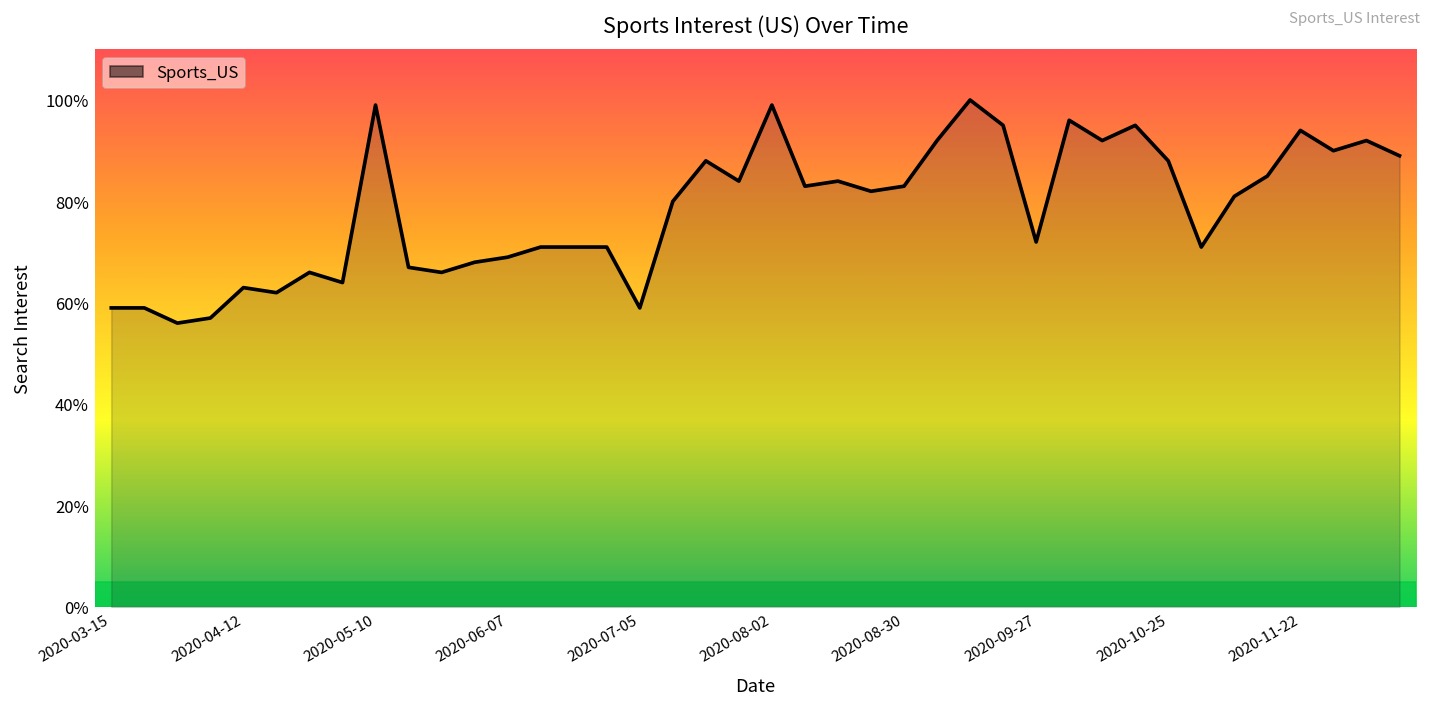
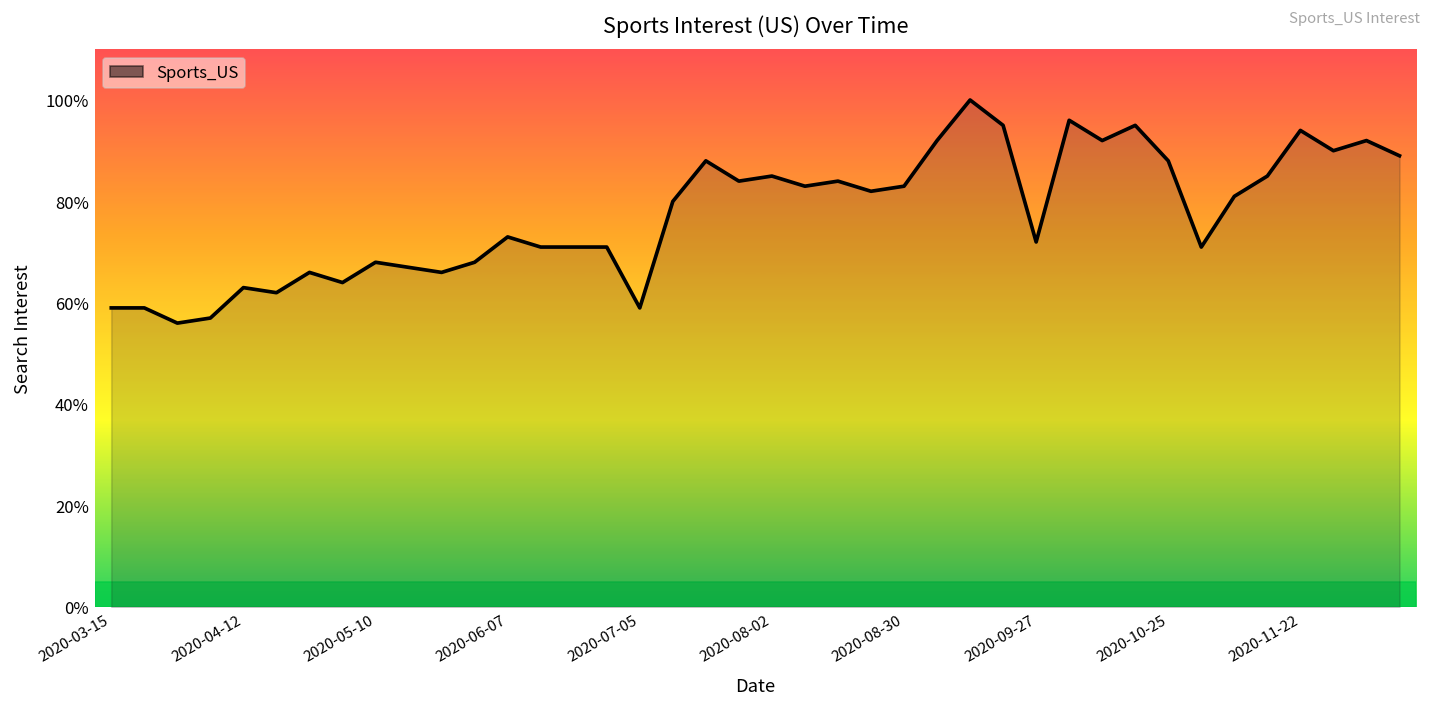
2020-05-10: 99% -> 68%
2020-06-07: 69% -> 73%
2020-08-02: 99% -> 85%
